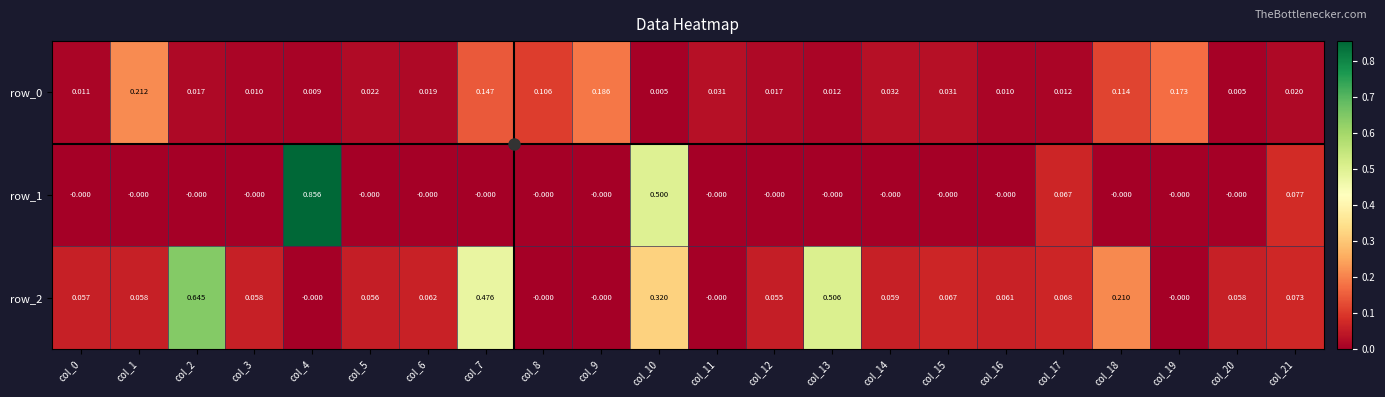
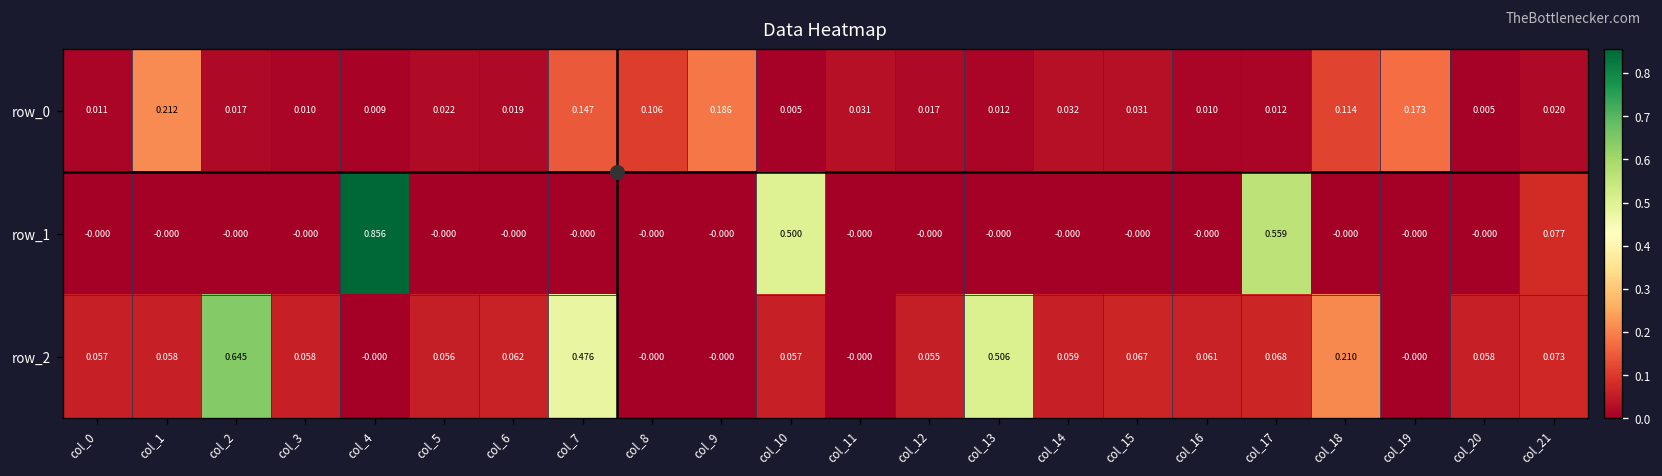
row_1, col_17: 0.067 -> 0.559
row_2, col_10: 0.320 -> 0.057
